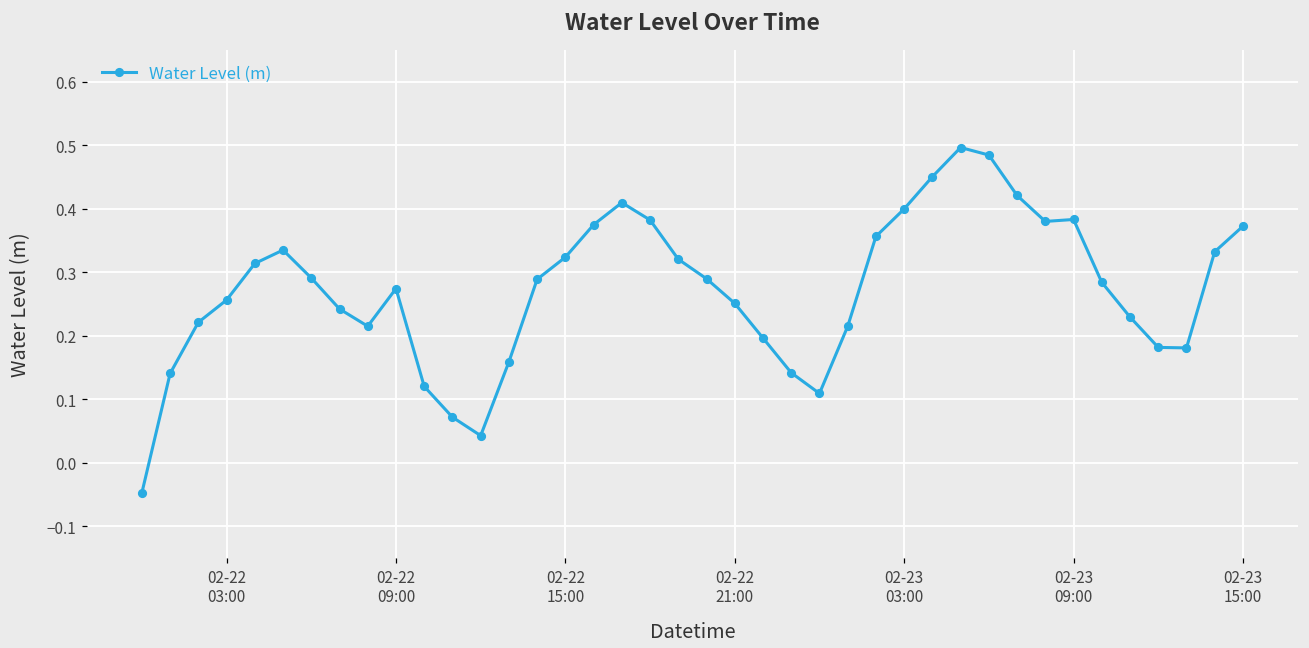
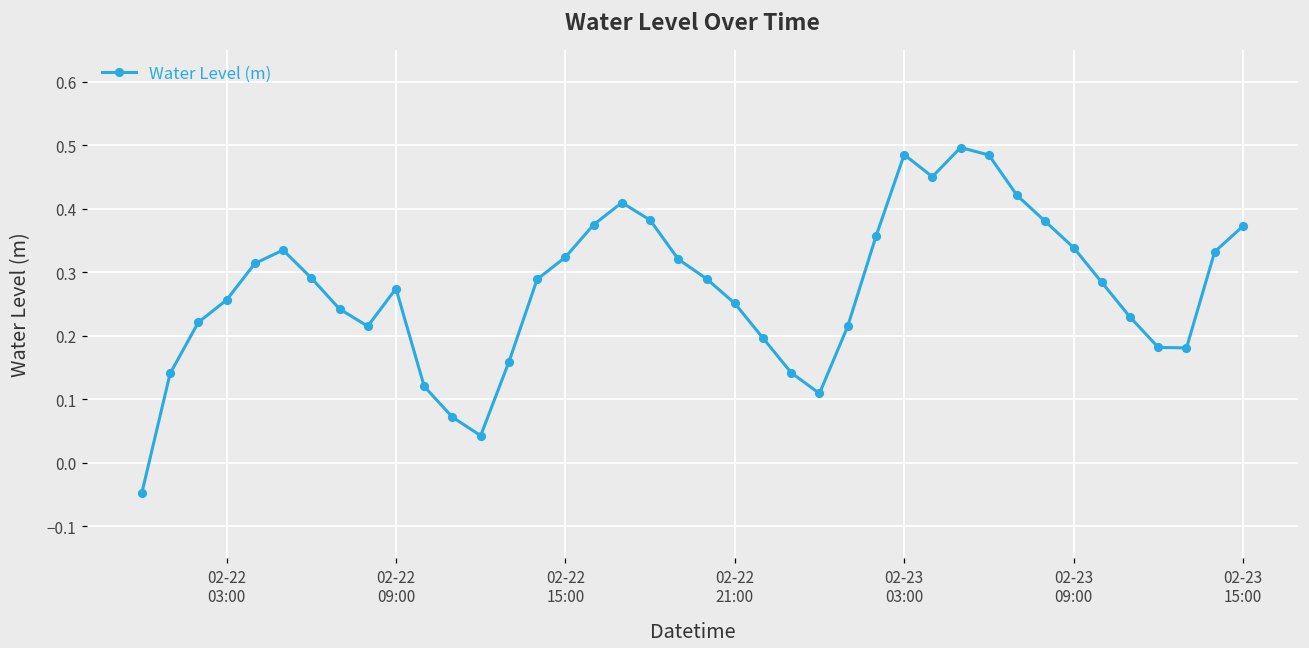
02-23 03:00: 0.40 -> 0.49
02-23 09:00: 0.38 -> 0.34
